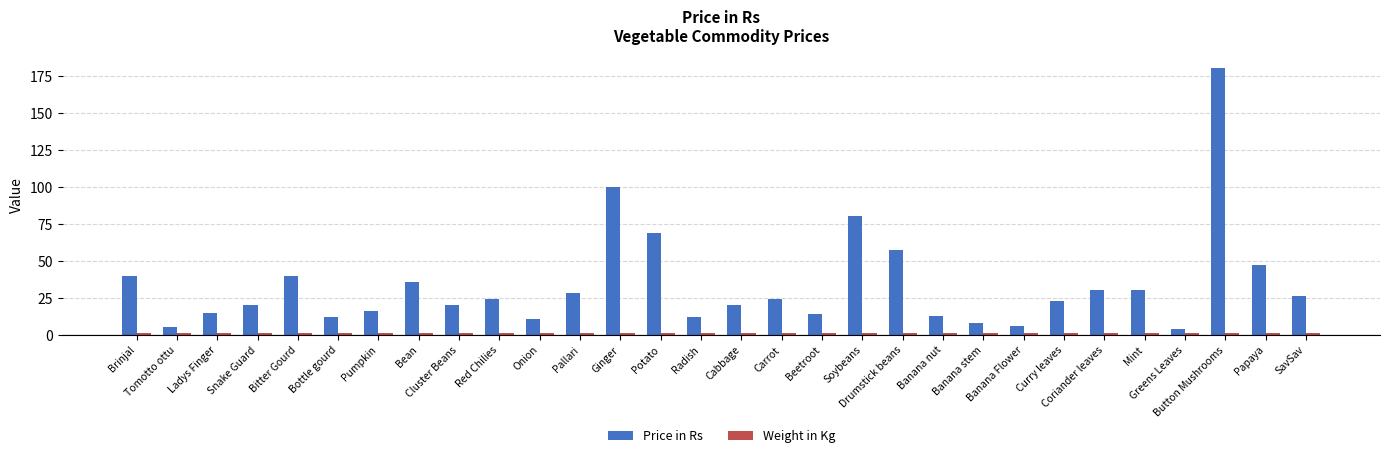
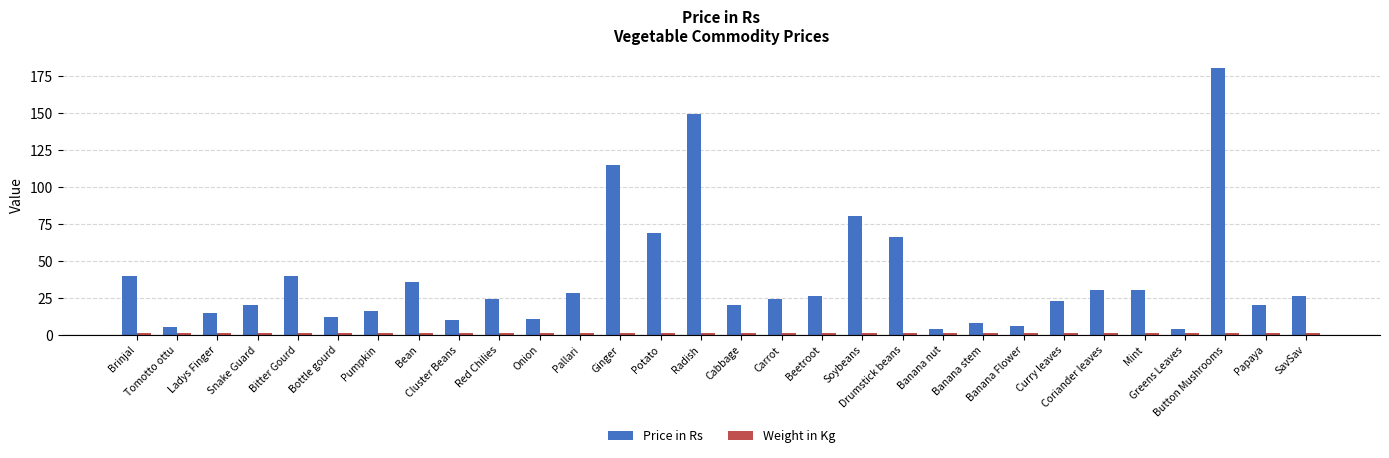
Price in Rs, Cluster Beans: 20 -> 10
Price in Rs, Ginger: 100 -> 115
Price in Rs, Radish: 12 -> 149
Price in Rs, Beetroot: 14 -> 26
Price in Rs, Drumstick beans: 57 -> 66
Price in Rs, Banana nut: 13 -> 4
Price in Rs, Papaya: 47 -> 20
